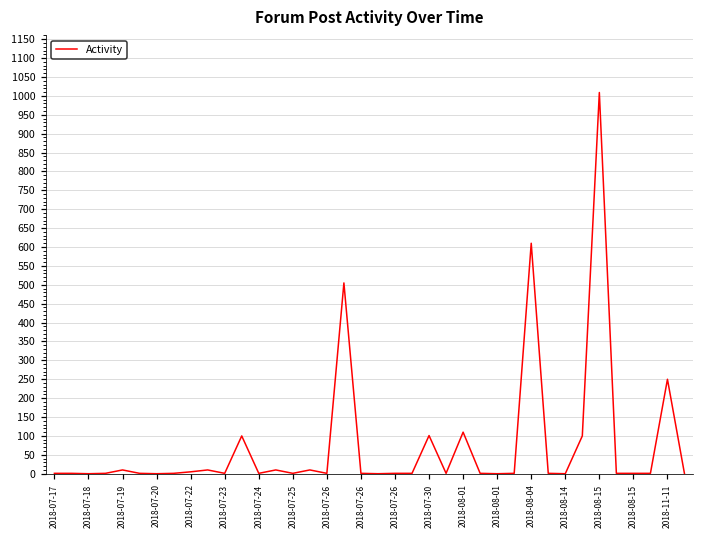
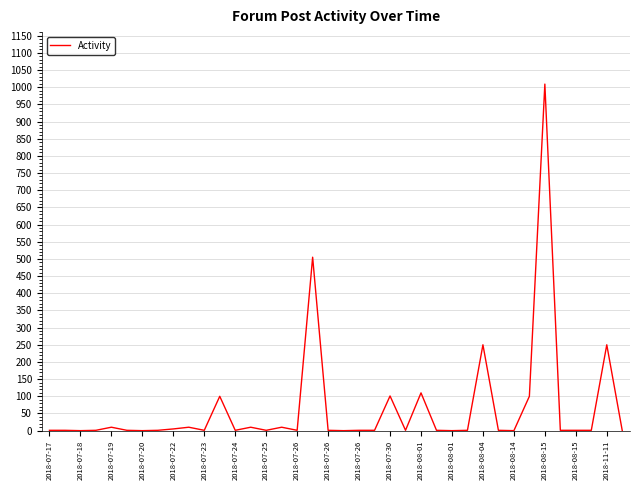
2018-08-04: 610 -> 250
